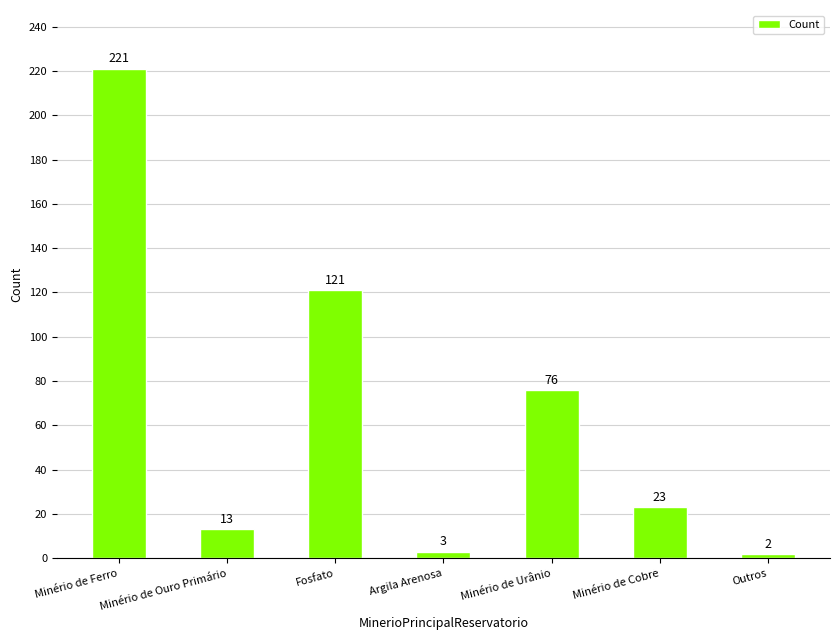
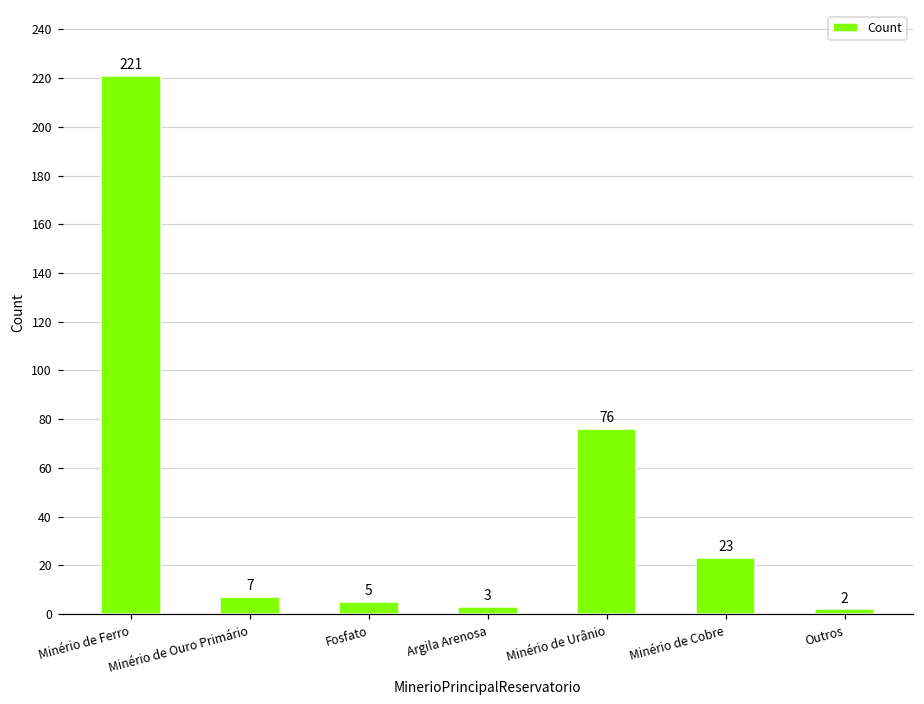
Minério de Ouro Primário: 13 -> 7
Fosfato: 121 -> 5
